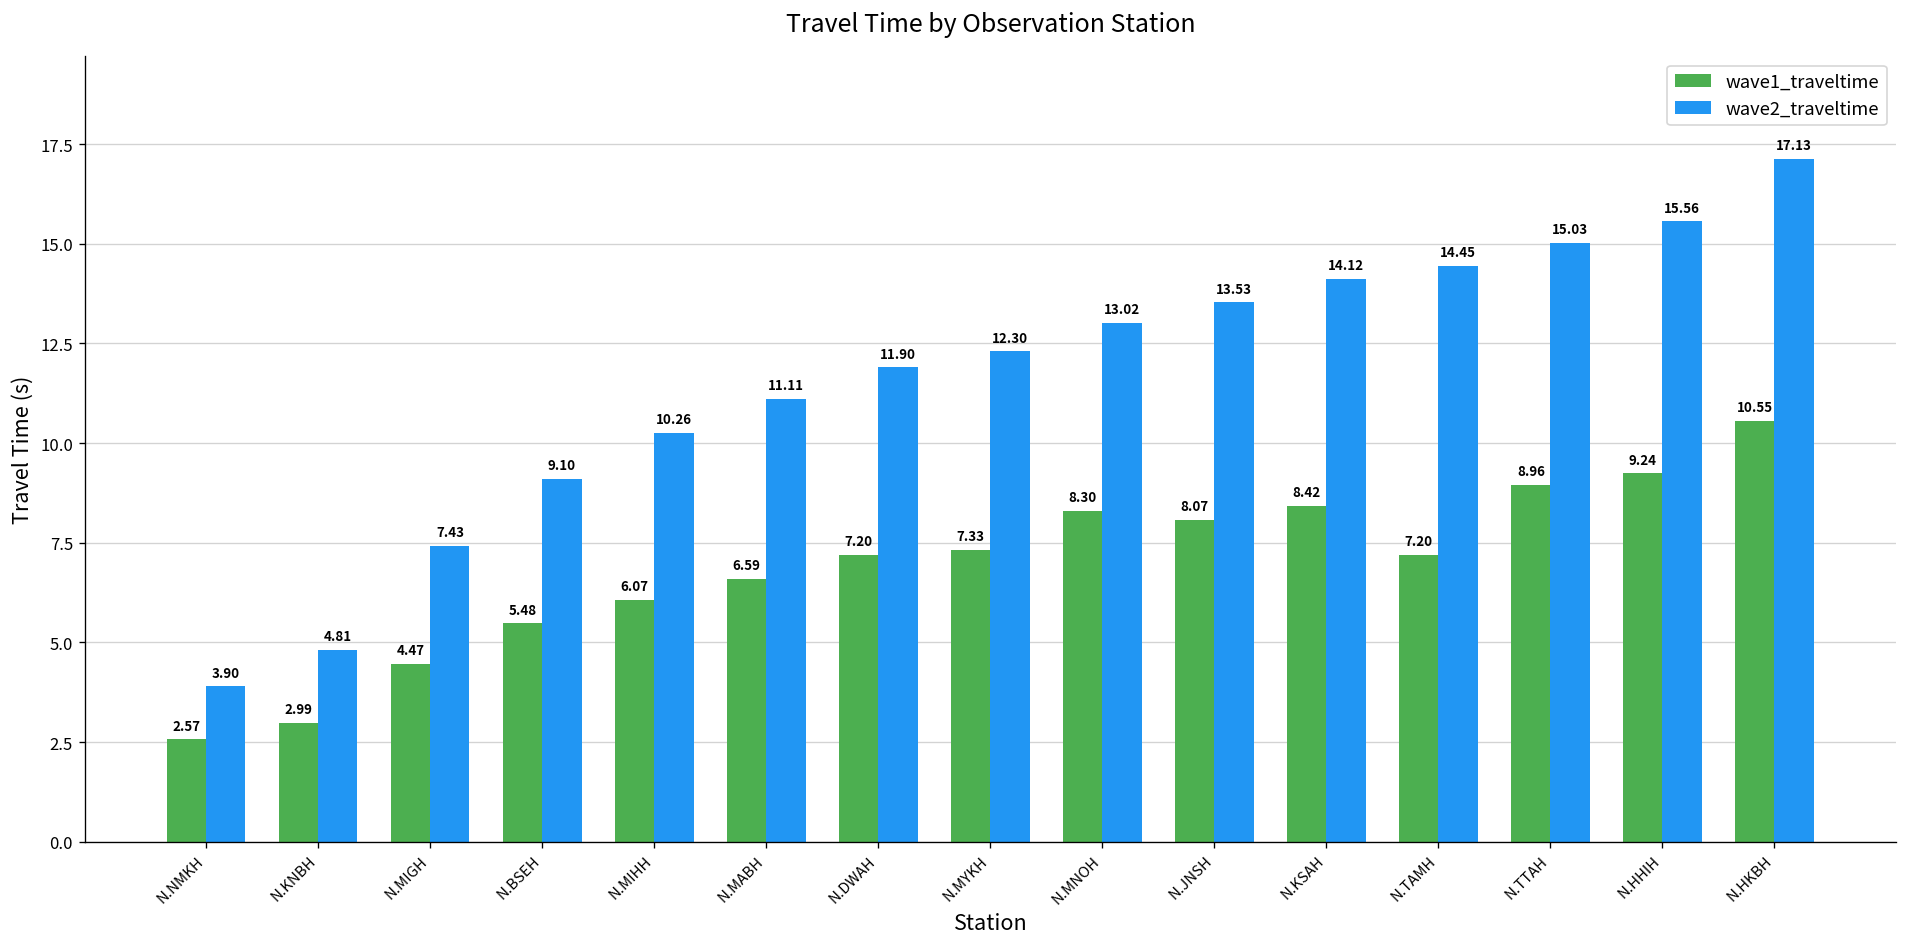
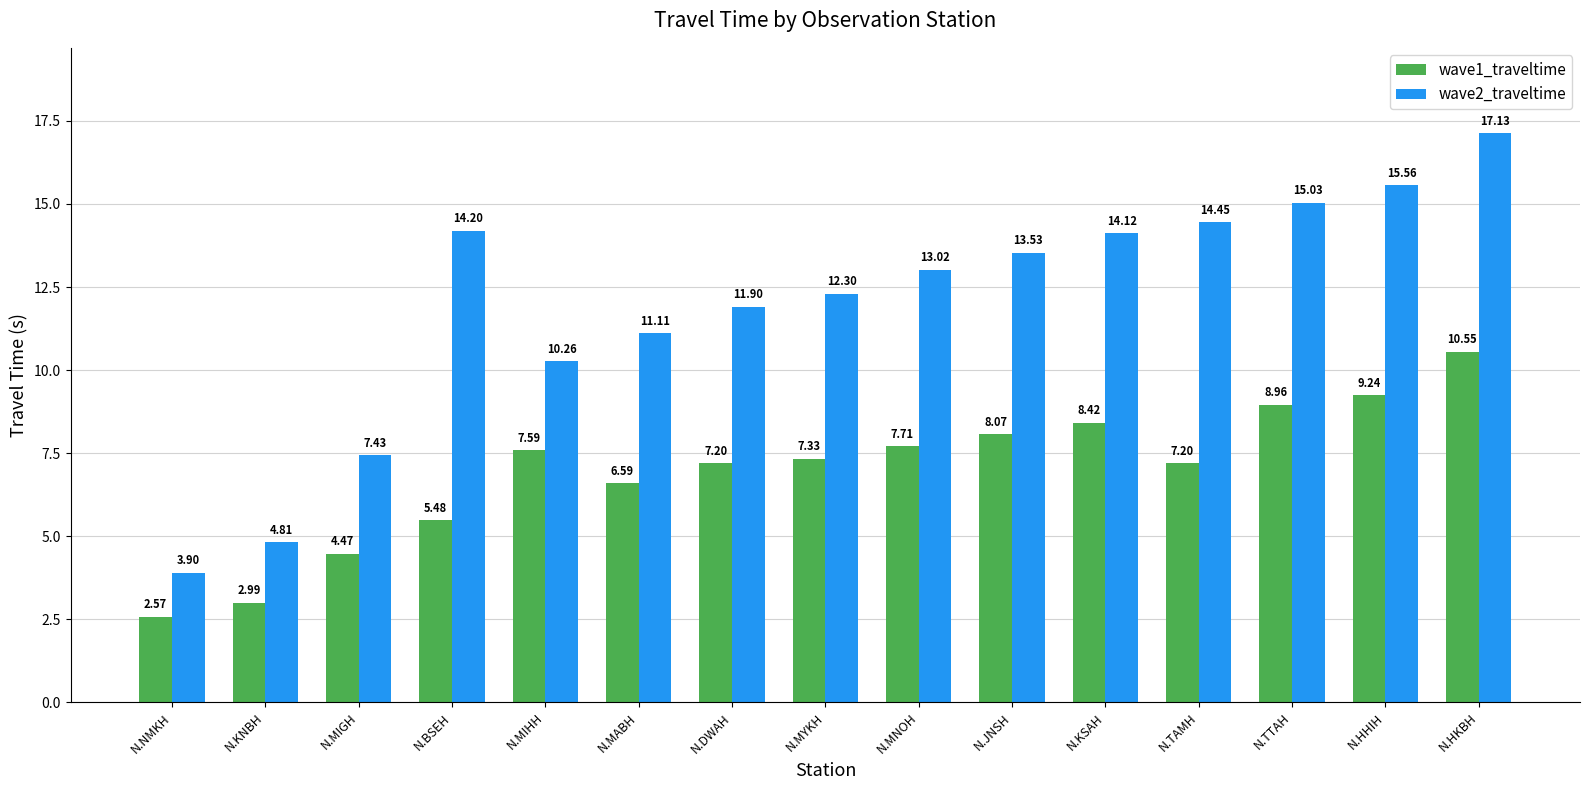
wave2_traveltime, N.BSEH: 9.10 -> 14.20
wave1_traveltime, N.MIHH: 6.07 -> 7.59
wave1_traveltime, N.MNOH: 8.30 -> 7.71
